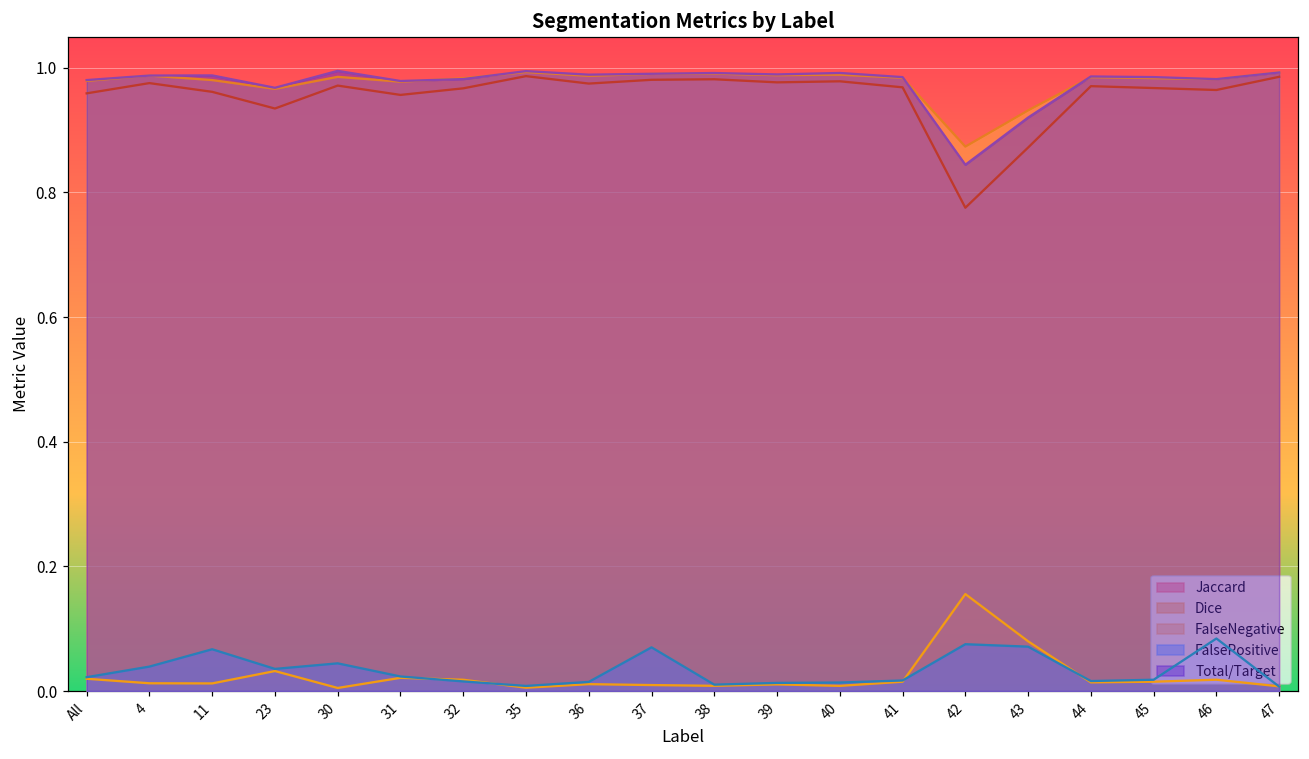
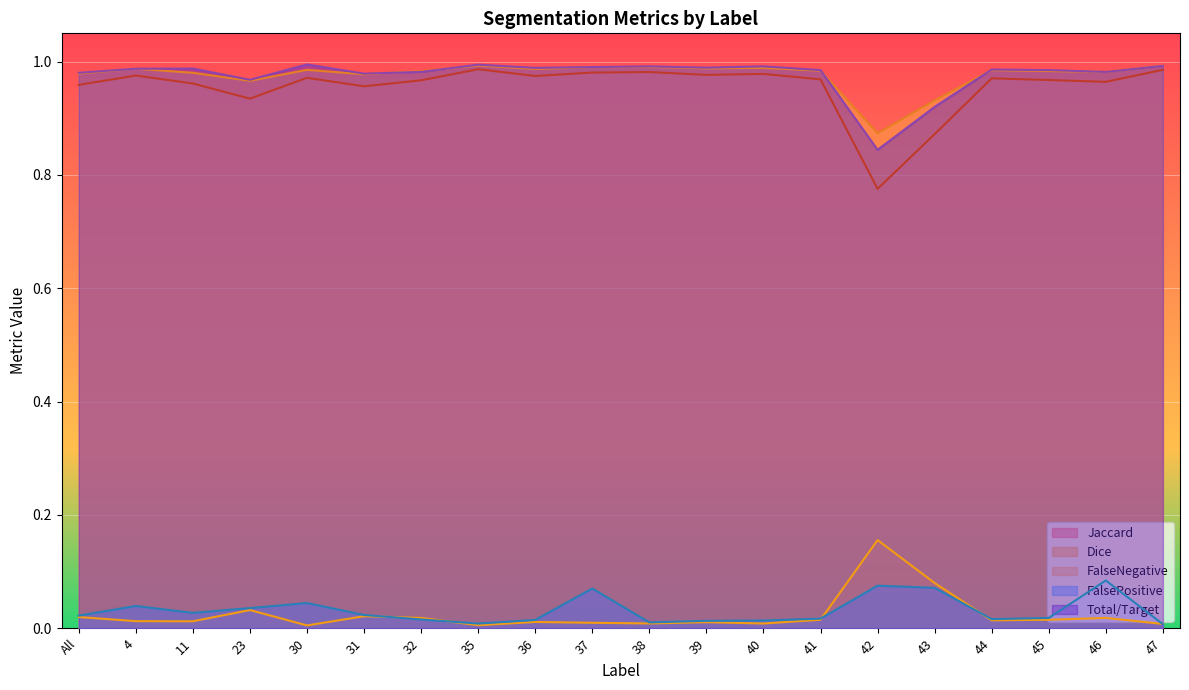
FalsePositive, 11: 0.07 -> 0.03
